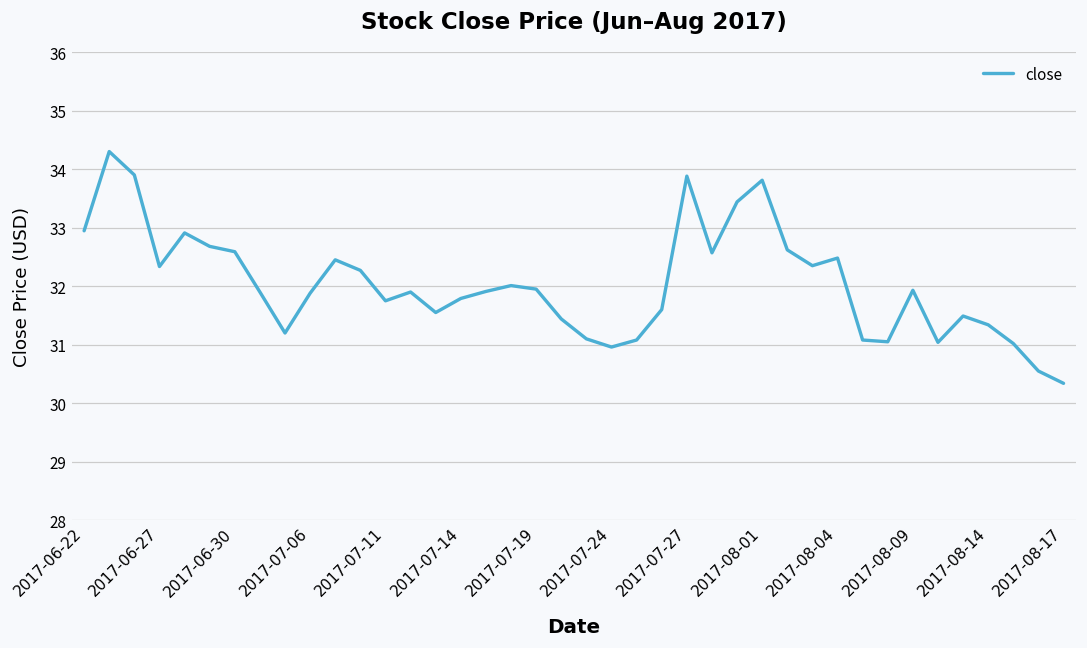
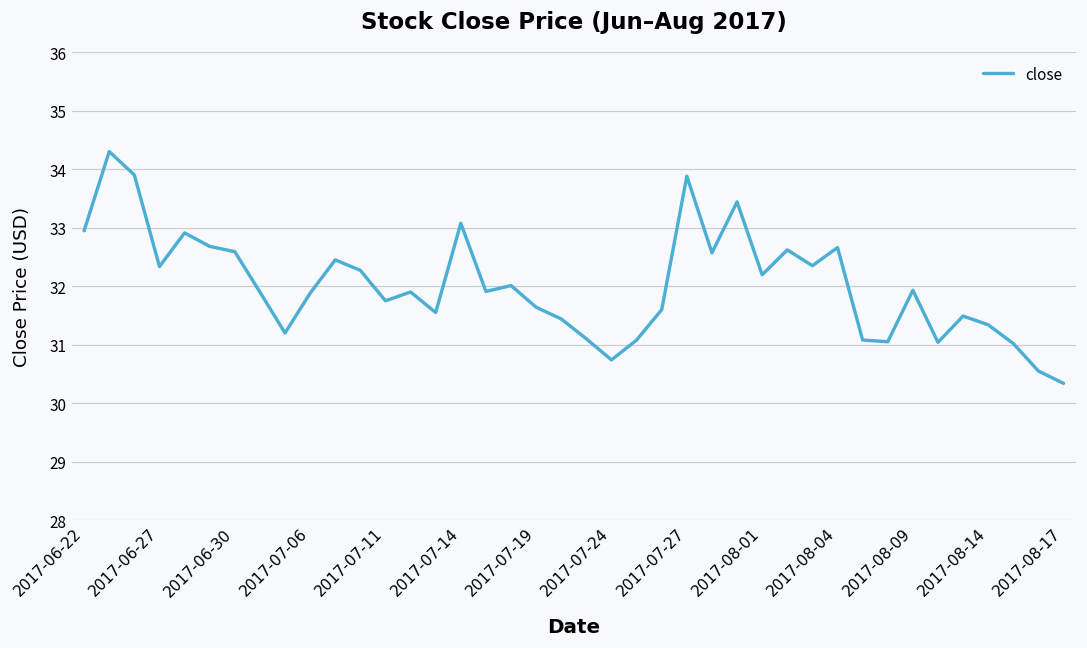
2017-07-14: 31.8 -> 33.1
2017-07-19: 31.9 -> 31.6
2017-07-24: 31.0 -> 30.7
2017-08-01: 33.8 -> 32.2
2017-08-04: 32.5 -> 32.7
